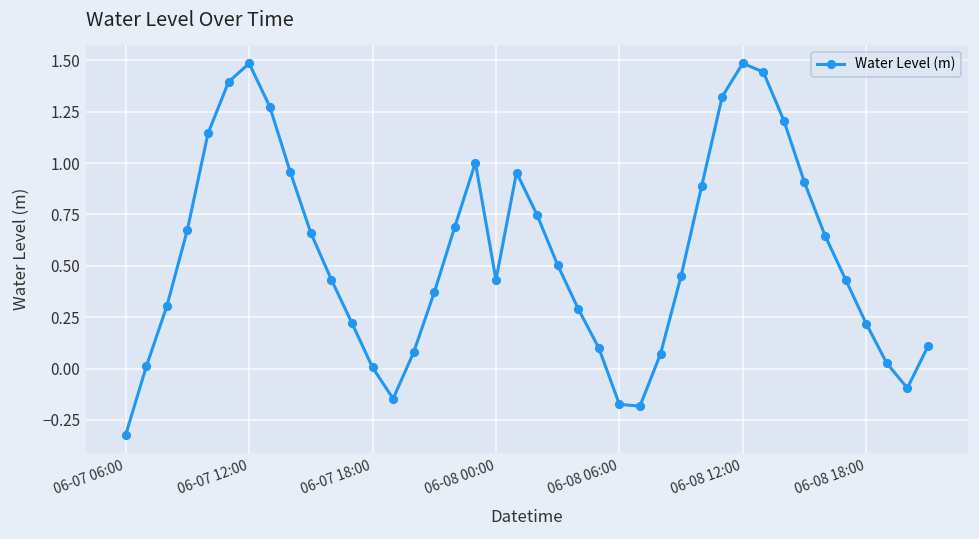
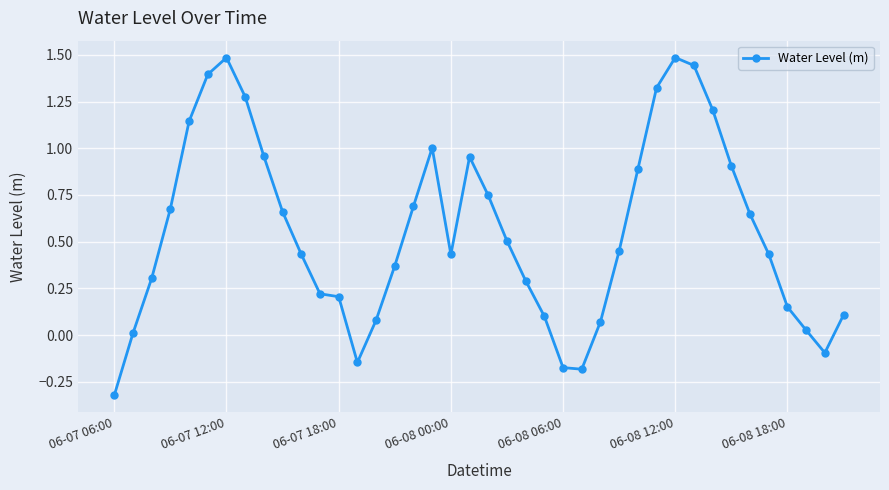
06-07 18:00: 0.01 -> 0.21
06-08 18:00: 0.22 -> 0.15
